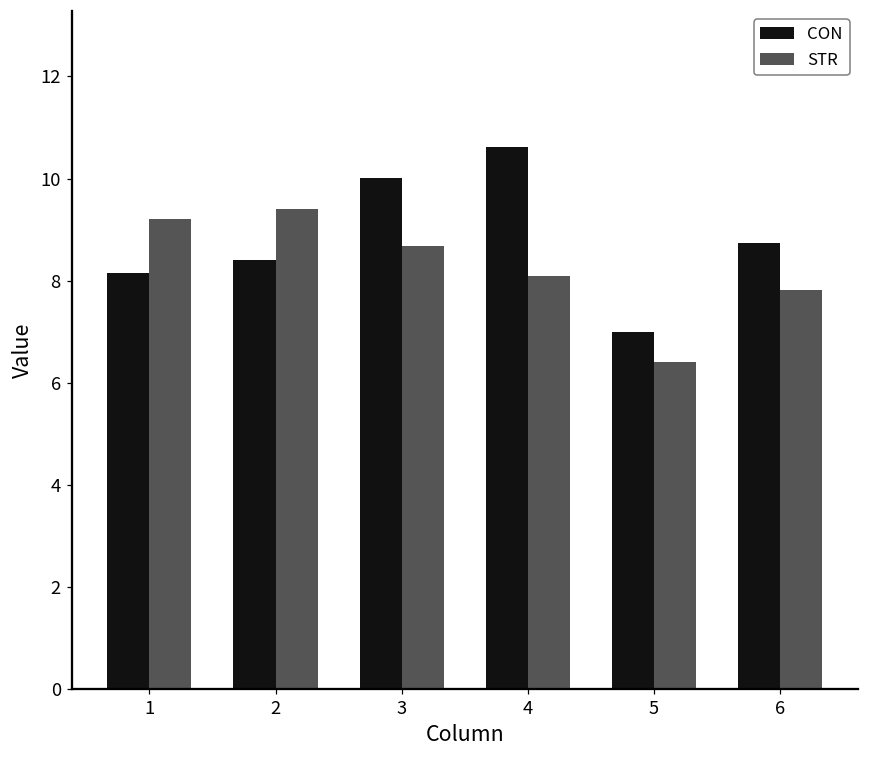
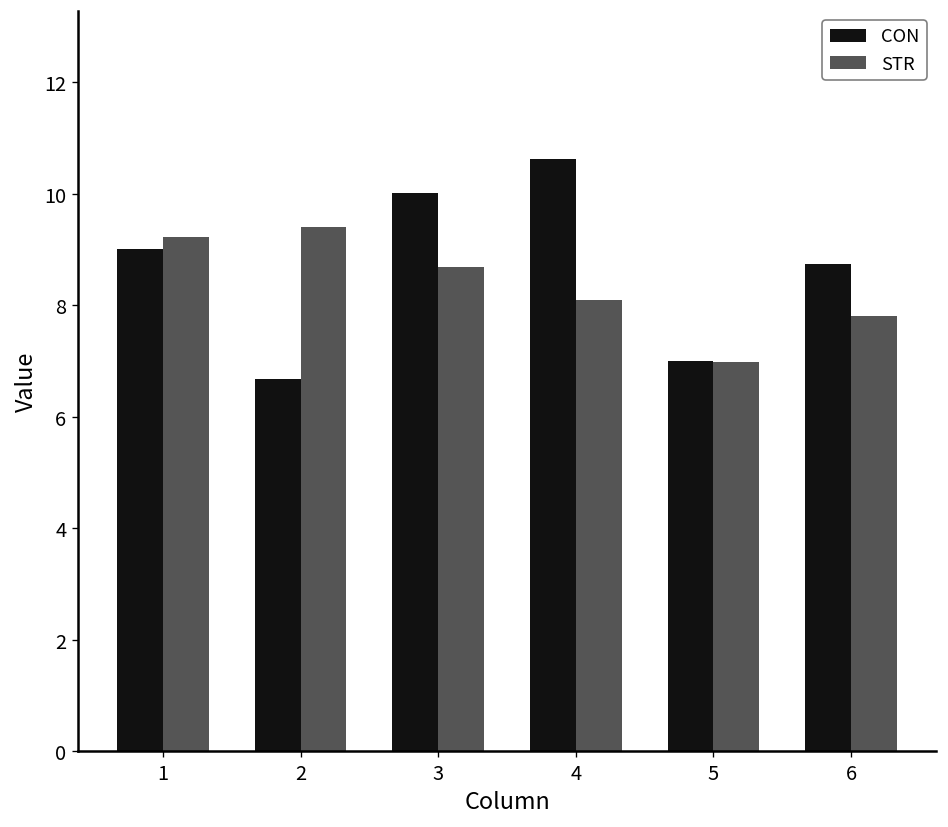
CON, 1: 8.1 -> 9.0
CON, 2: 8.4 -> 6.7
STR, 5: 6.4 -> 7.0
